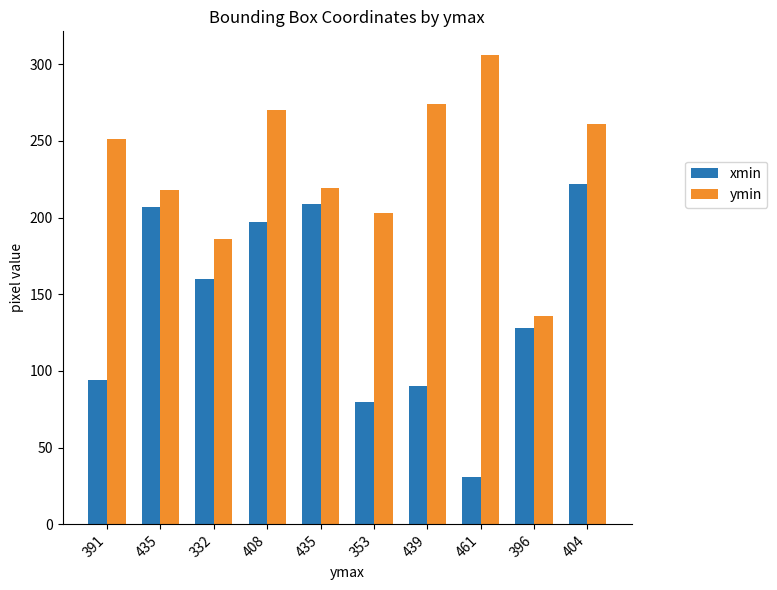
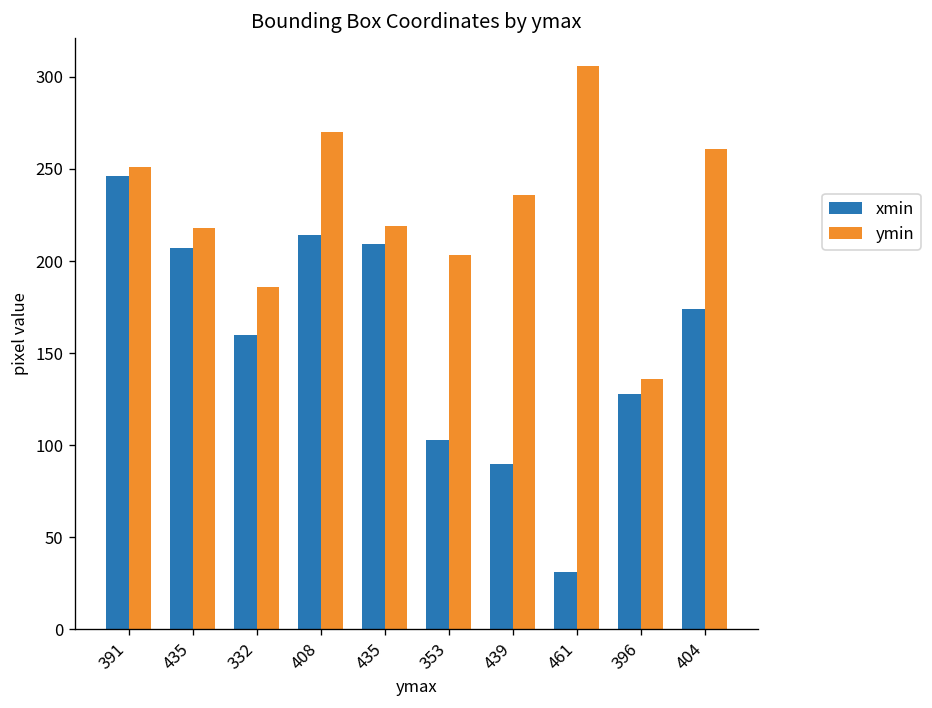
xmin, 391: 94 -> 246
xmin, 408: 197 -> 214
xmin, 353: 80 -> 103
ymin, 439: 274 -> 236
xmin, 404: 222 -> 174
